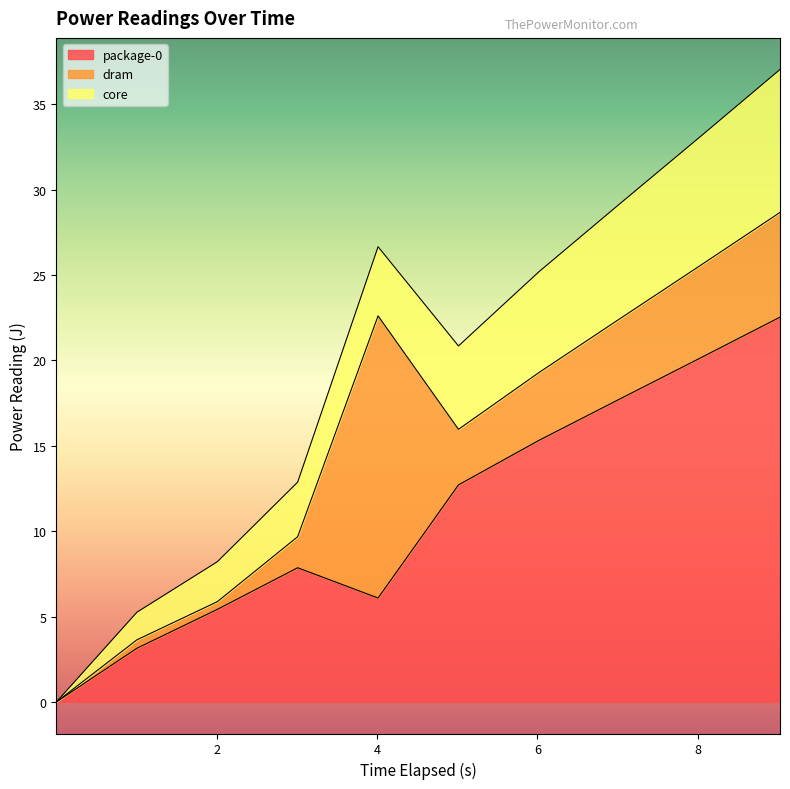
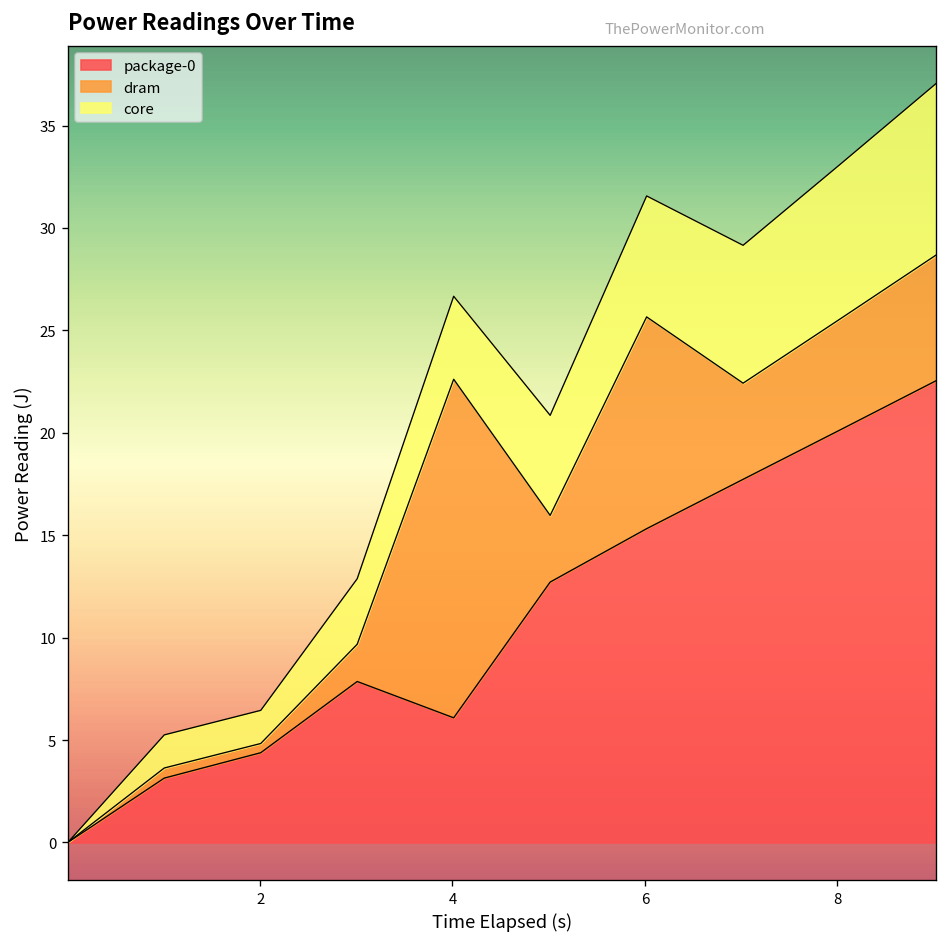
package-0, 2: 5.4 -> 4.4
core, 2: 2.3 -> 1.6
dram, 6: 4.0 -> 10.3
